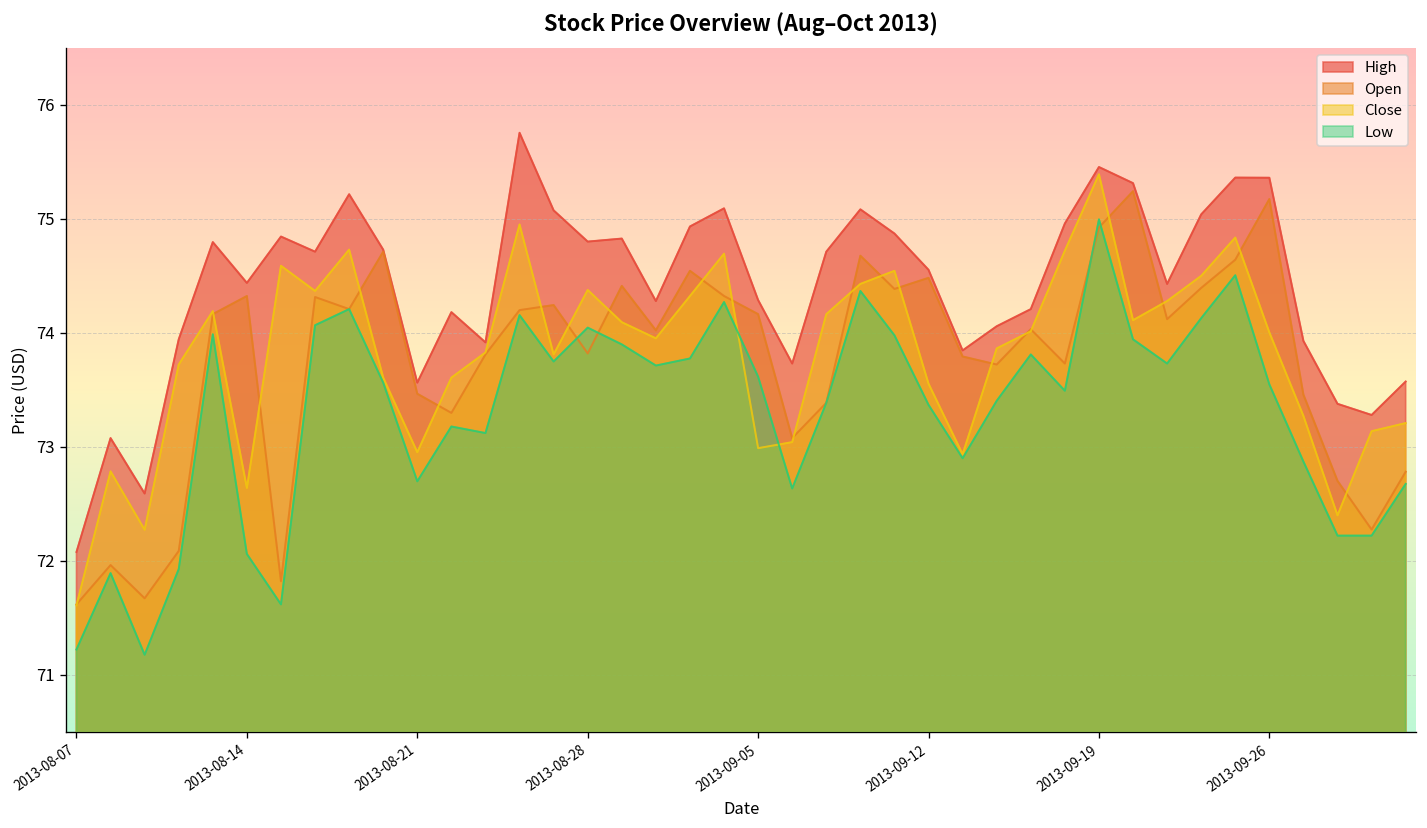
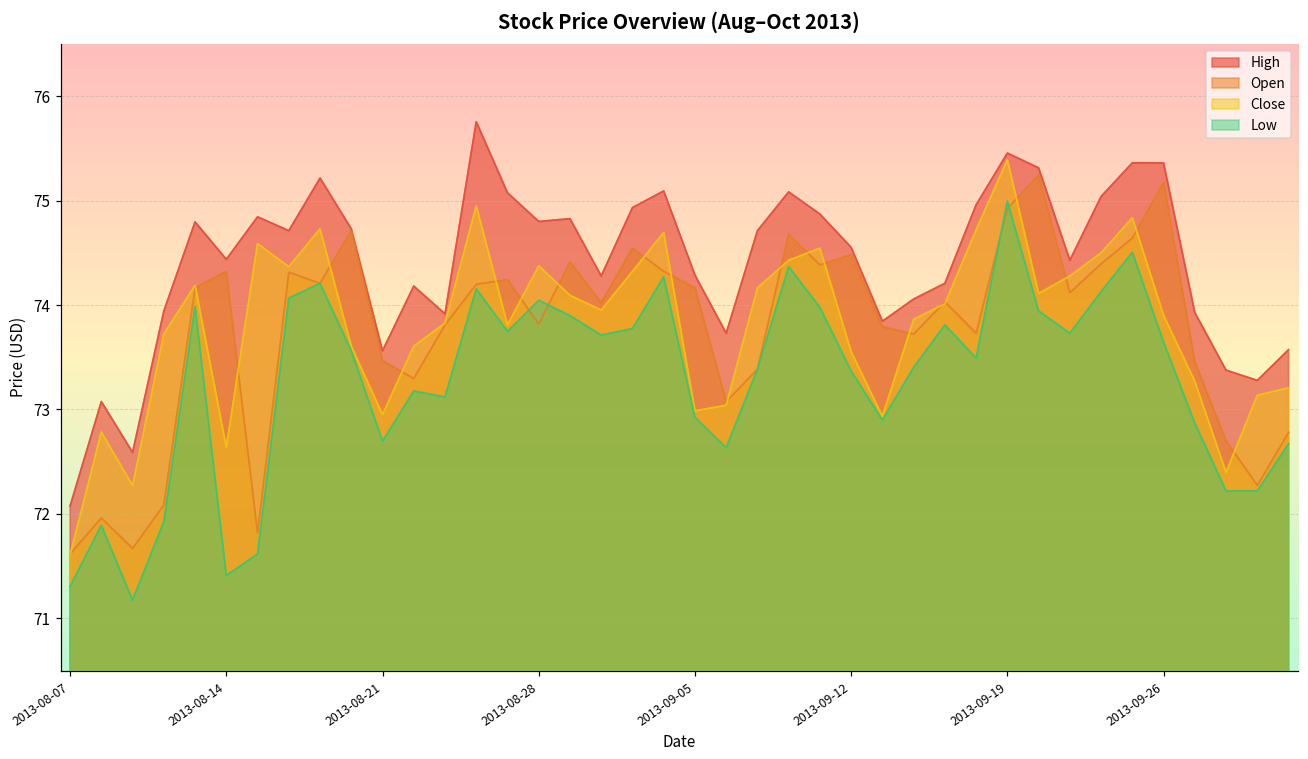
Low, 2013-08-07: 71.2 -> 71.3
Low, 2013-08-14: 72.1 -> 71.4
Low, 2013-09-05: 73.6 -> 72.9
Close, 2013-09-26: 74.0 -> 73.9
Low, 2013-09-26: 73.5 -> 73.6
